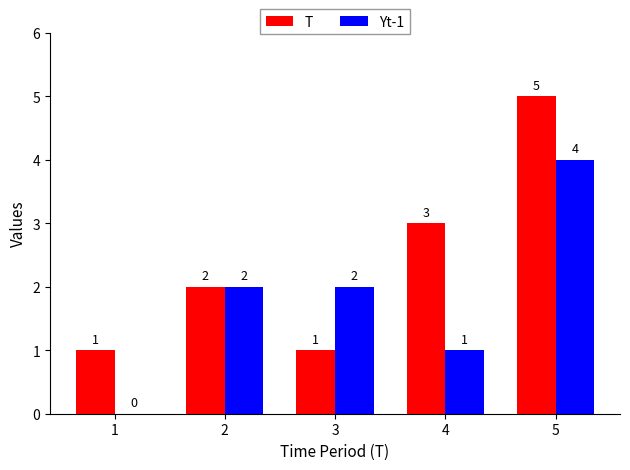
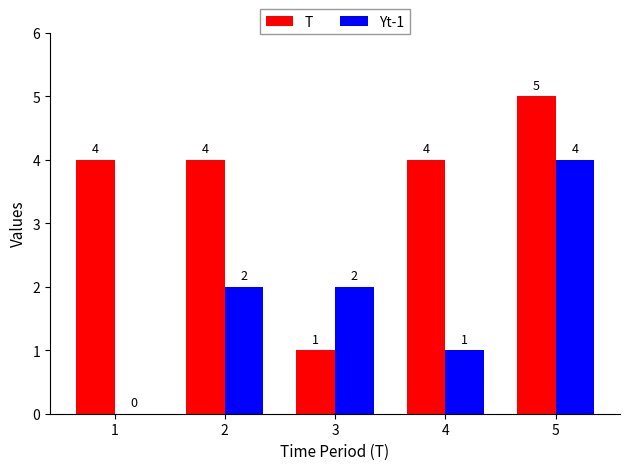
T, 1: 1 -> 4
T, 2: 2 -> 4
T, 4: 3 -> 4
